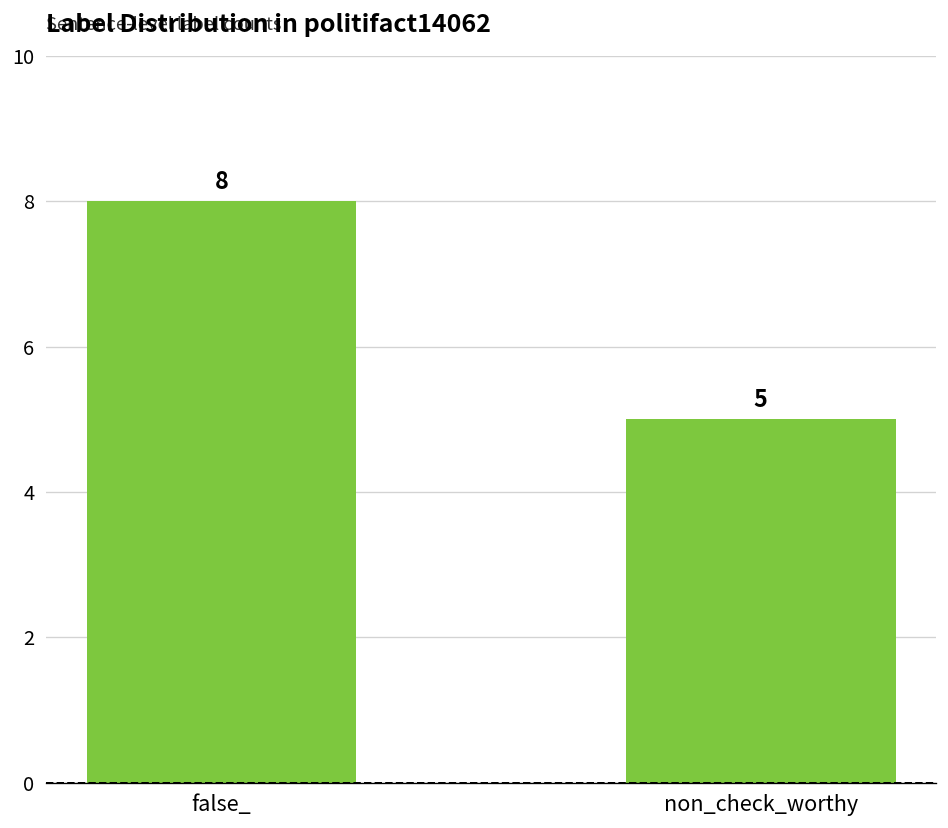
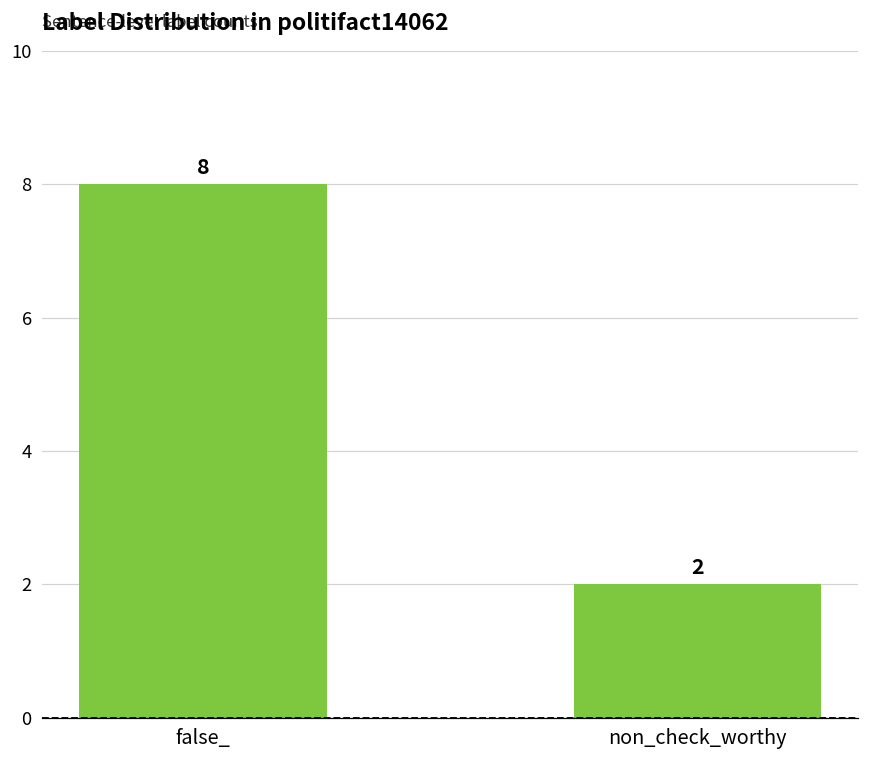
non_check_worthy: 5 -> 2
